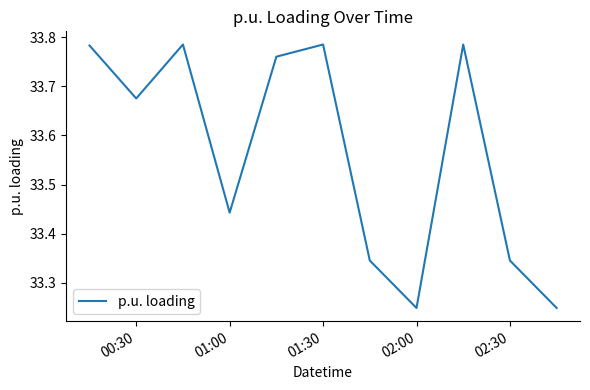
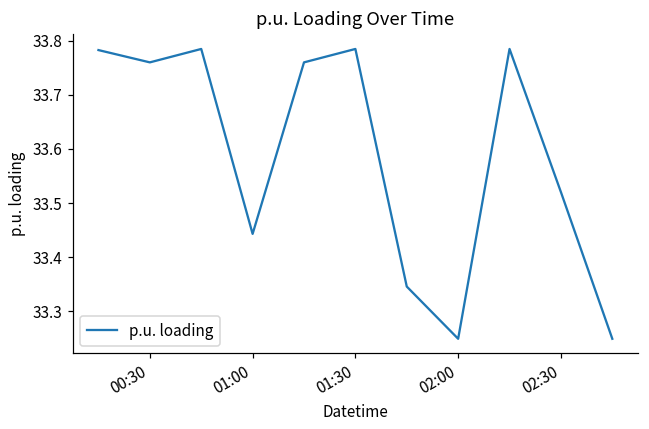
00:30: 33.68 -> 33.76
02:30: 33.35 -> 33.52
